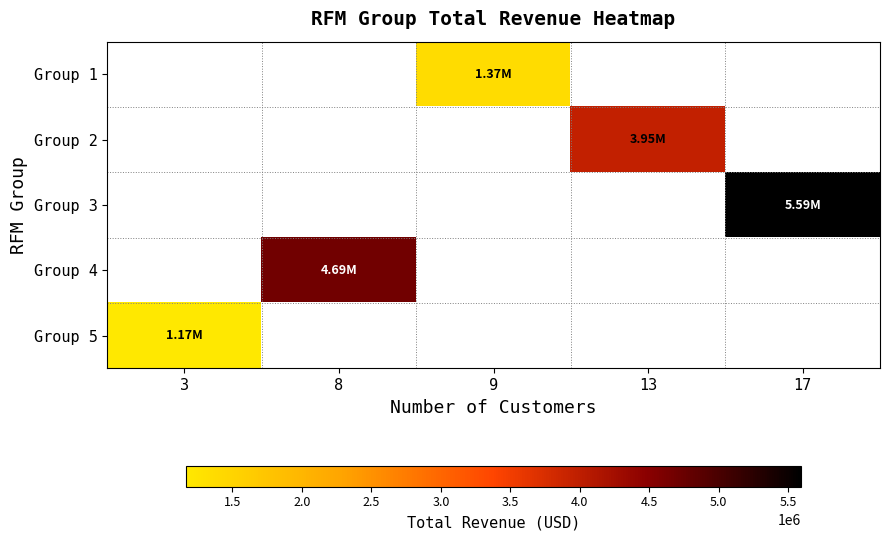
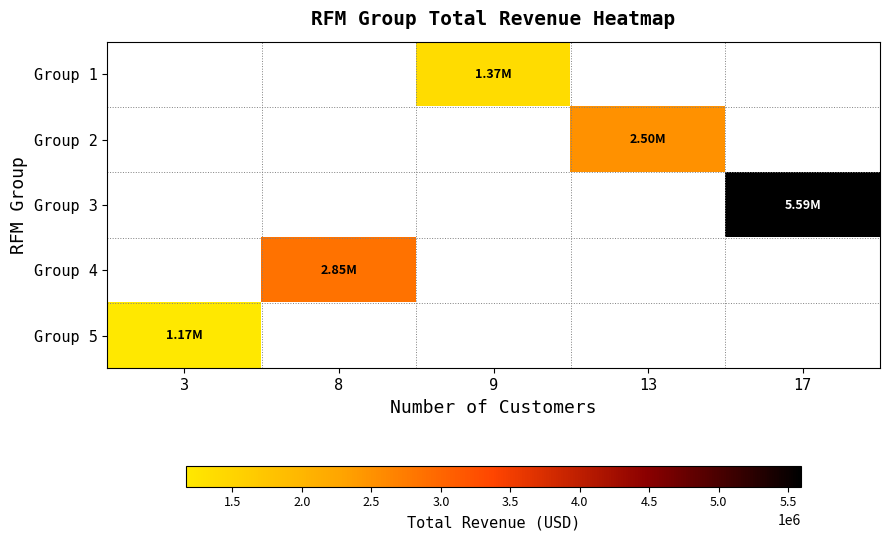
Group 2, 13: 3.95M -> 2.50M
Group 4, 8: 4.69M -> 2.85M
